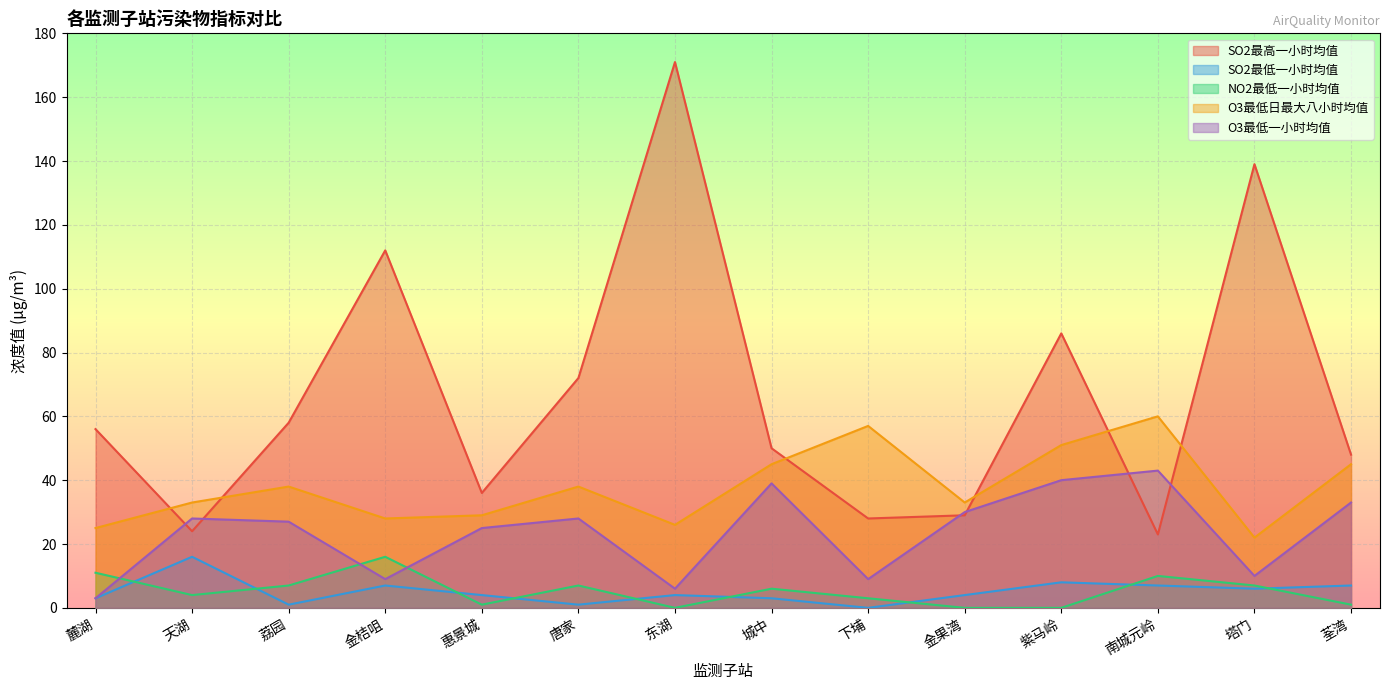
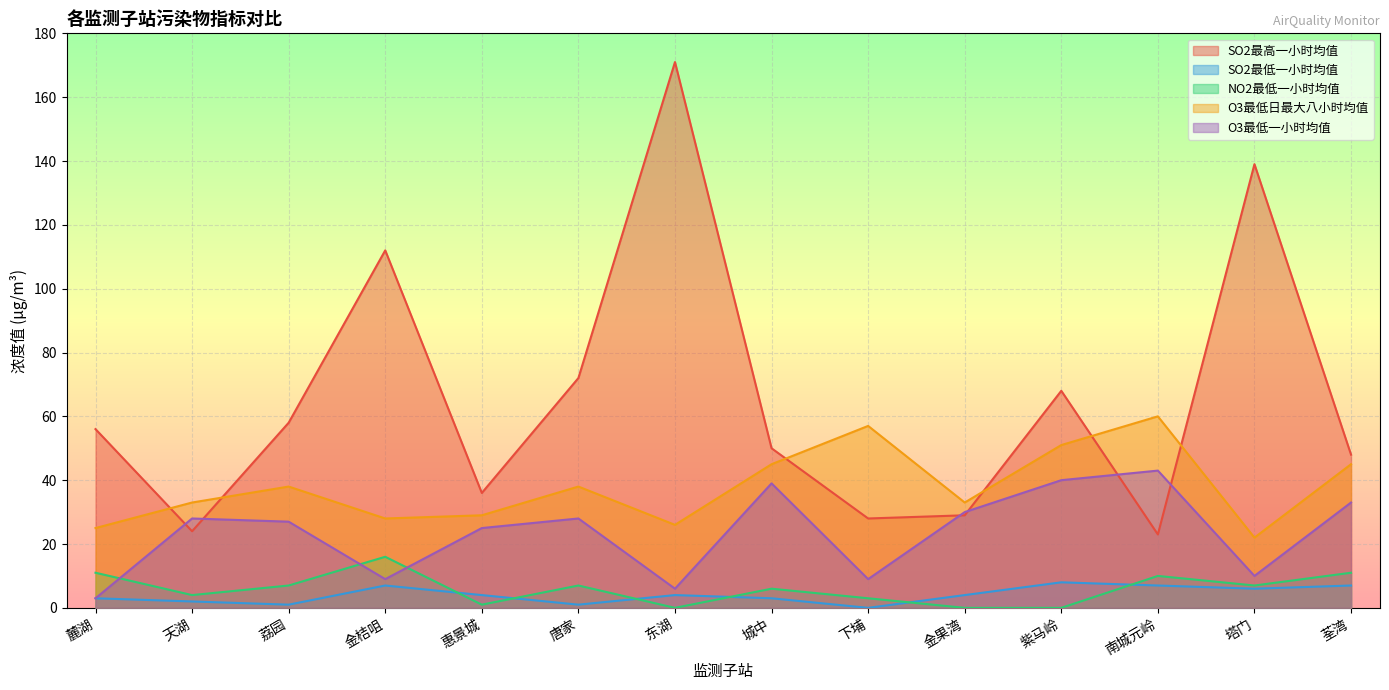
SO2最低一小时均值, 天湖: 16 -> 2
SO2最高一小时均值, 紫马岭: 86 -> 68
NO2最低一小时均值, 荃湾: 1 -> 11
